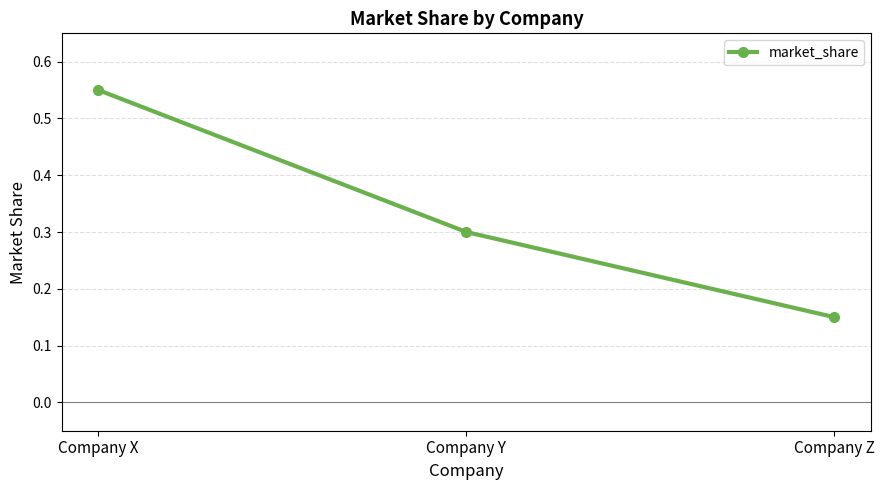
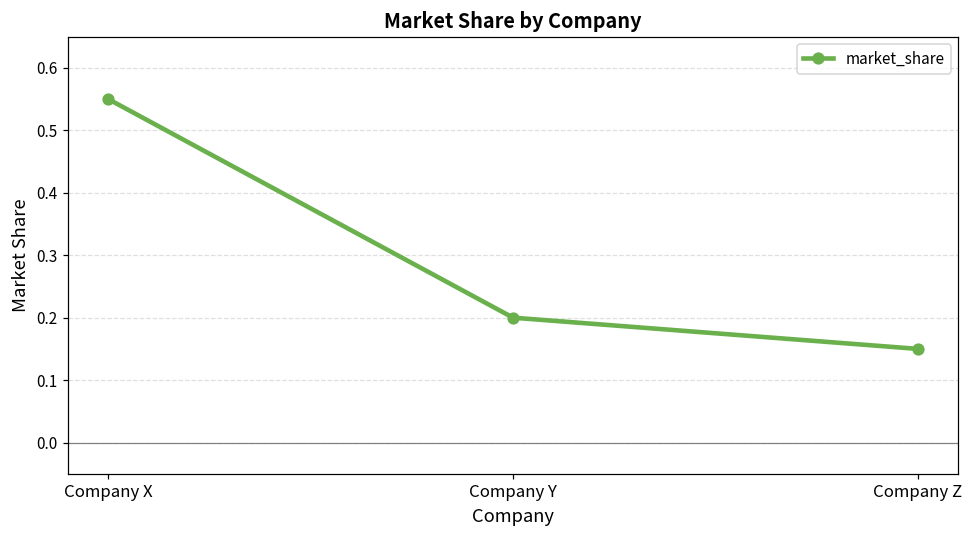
Company Y: 0.3 -> 0.2
